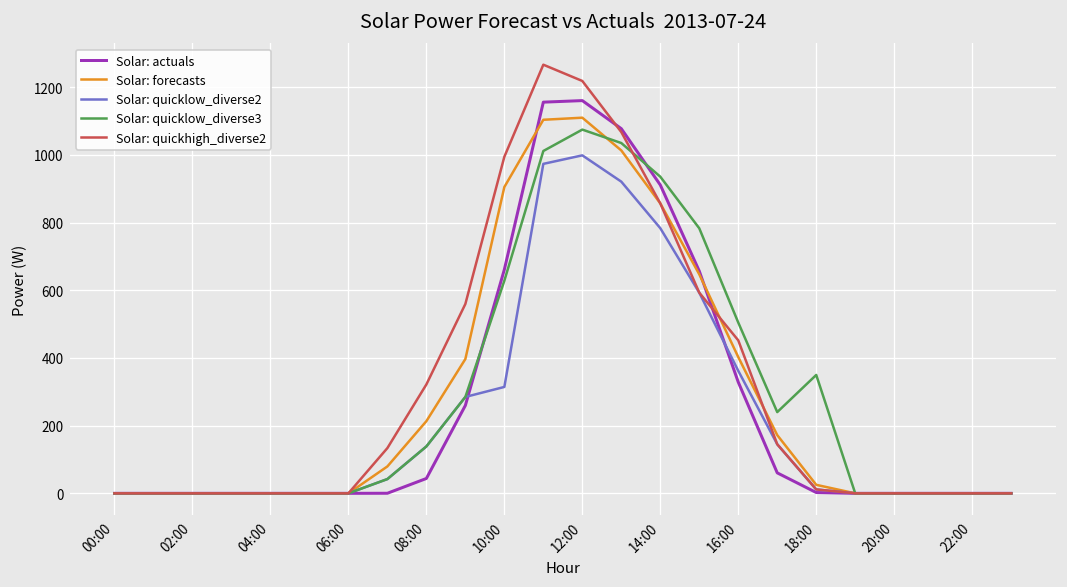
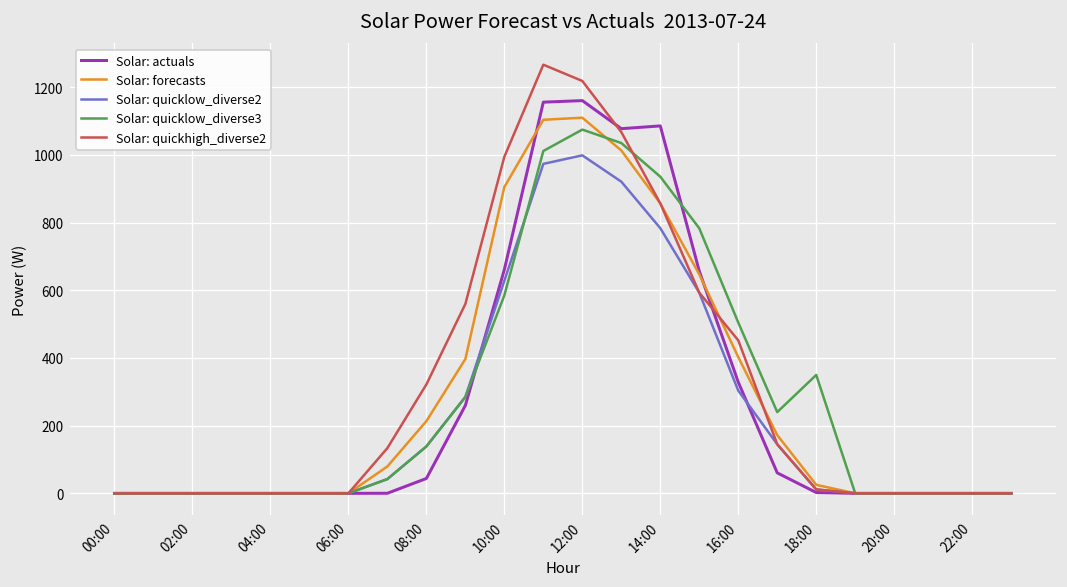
Solar: quicklow_diverse2, 10:00: 310 -> 630
Solar: quicklow_diverse3, 10:00: 630 -> 590
Solar: actuals, 14:00: 910 -> 1090
Solar: quicklow_diverse2, 16:00: 360 -> 300
